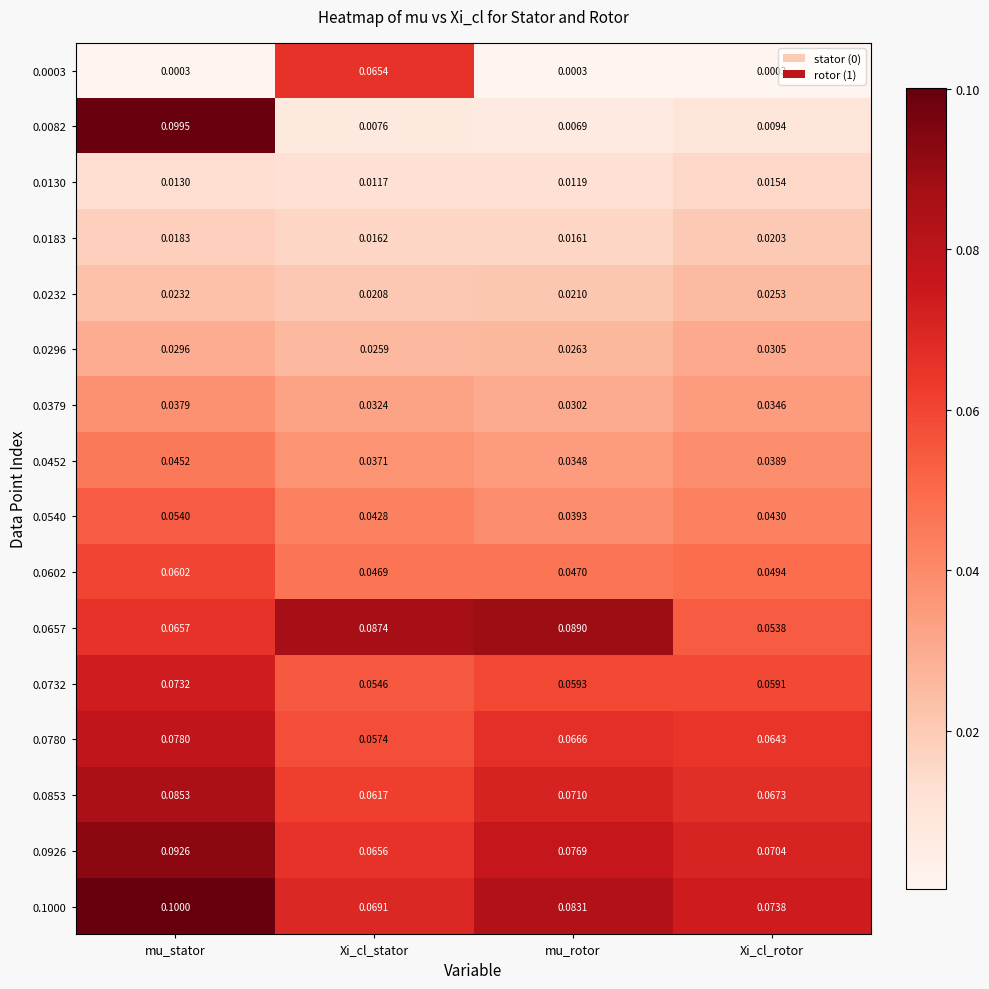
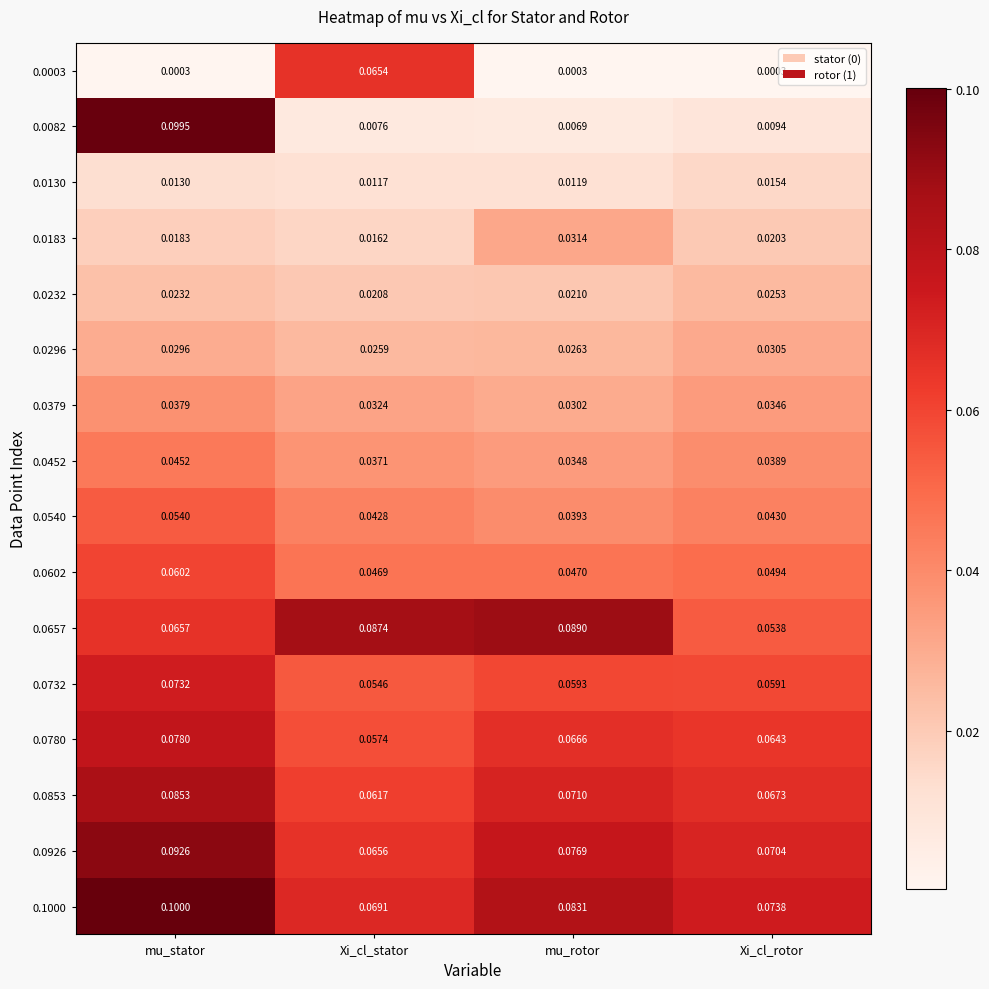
0.0183, mu_rotor: 0.0161 -> 0.0314
